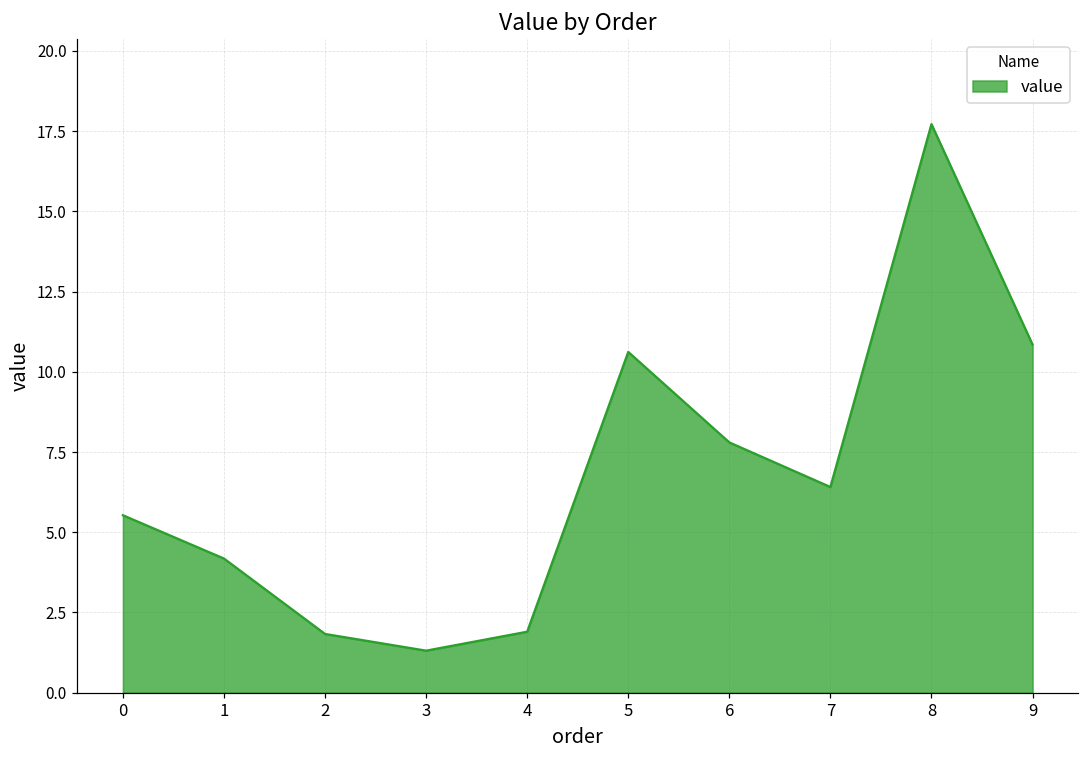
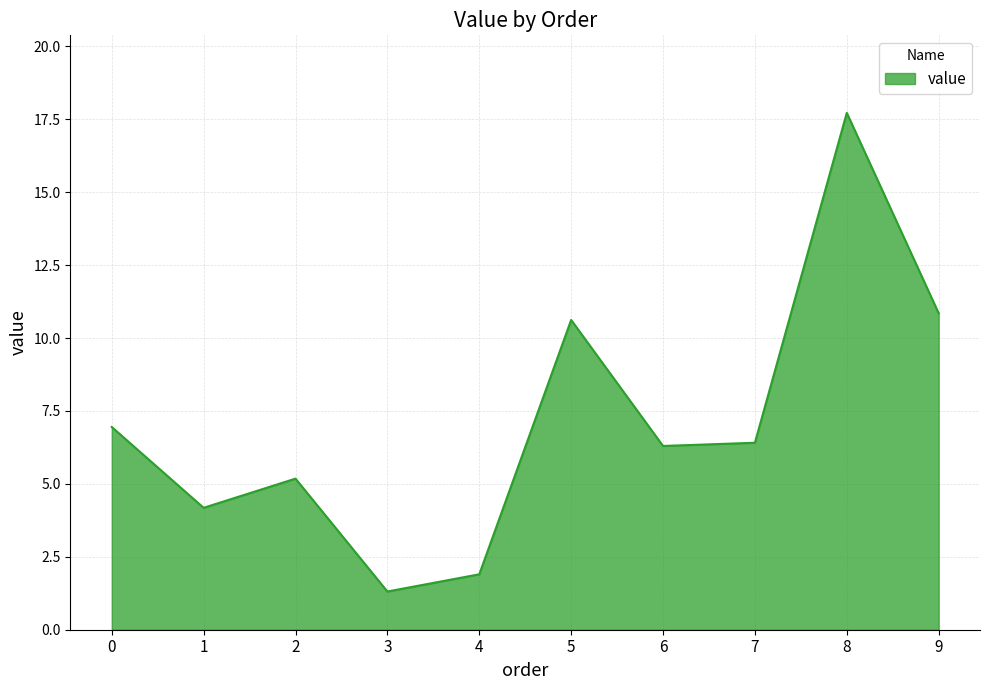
0: 5.5 -> 7.0
2: 1.8 -> 5.2
6: 7.8 -> 6.3
